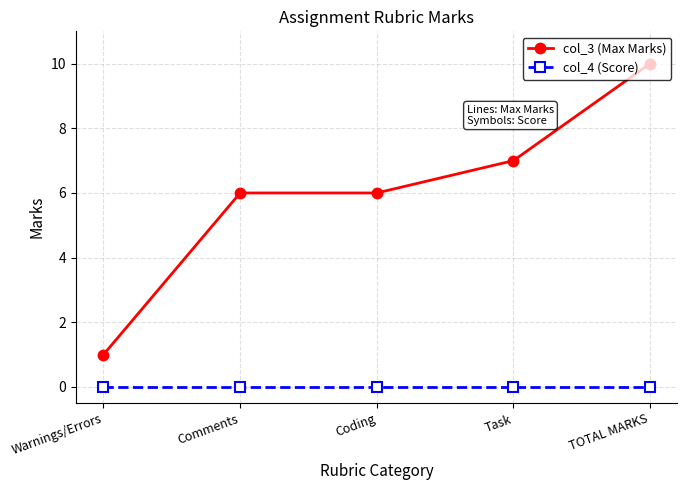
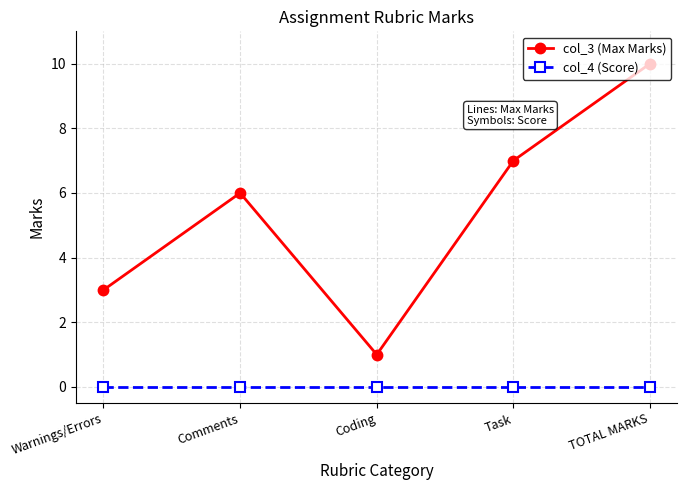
col_3 (Max Marks), Warnings/Errors: 1 -> 3
col_3 (Max Marks), Coding: 6 -> 1
